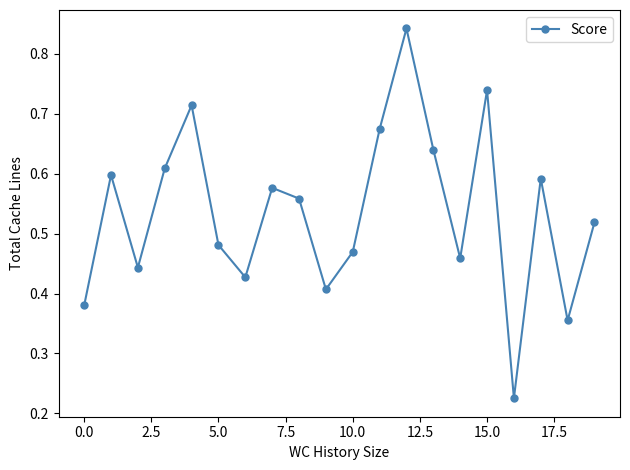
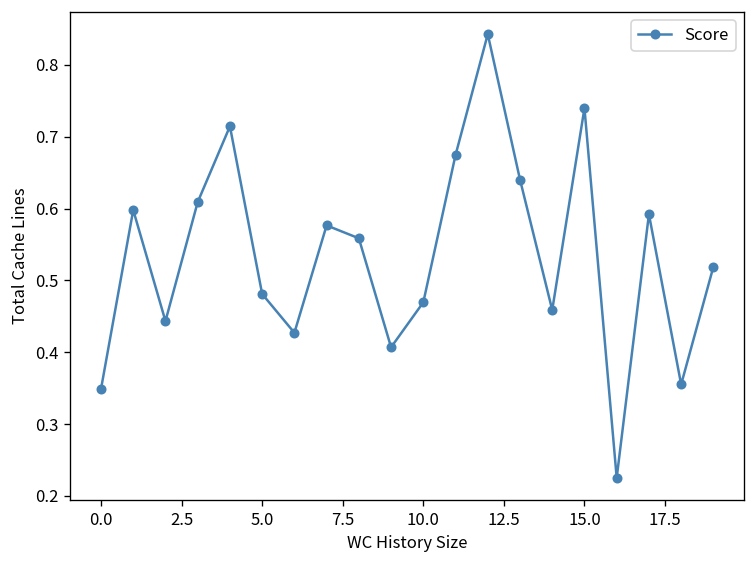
0.0: 0.38 -> 0.35
